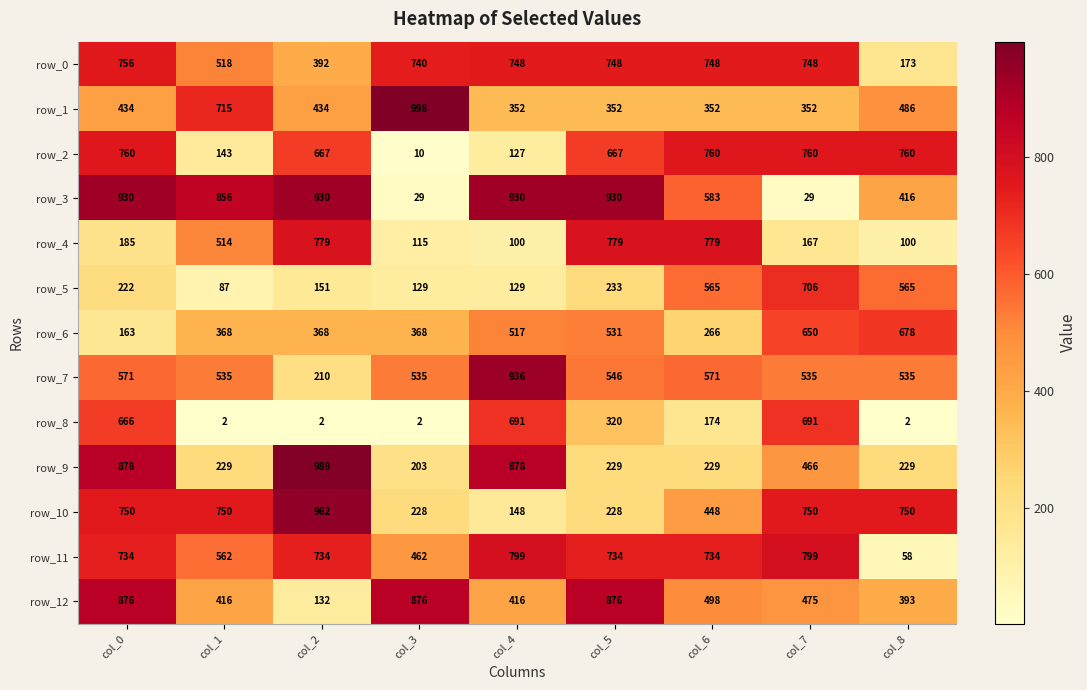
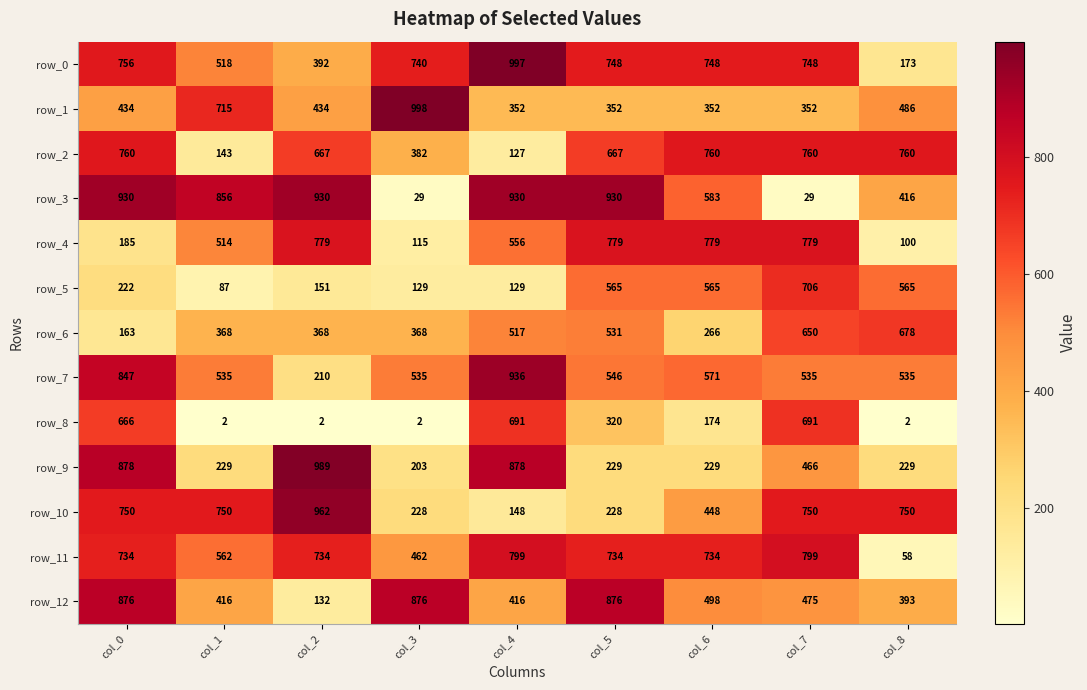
row_0, col_4: 748 -> 997
row_2, col_3: 10 -> 382
row_4, col_4: 100 -> 556
row_4, col_7: 167 -> 779
row_5, col_5: 233 -> 565
row_7, col_0: 571 -> 847
